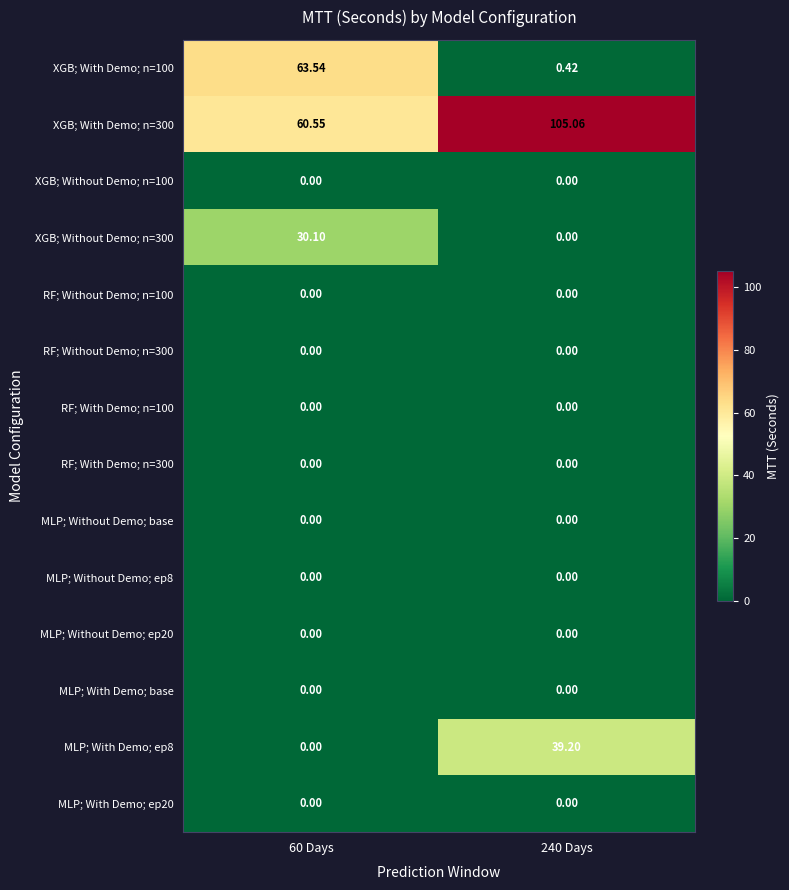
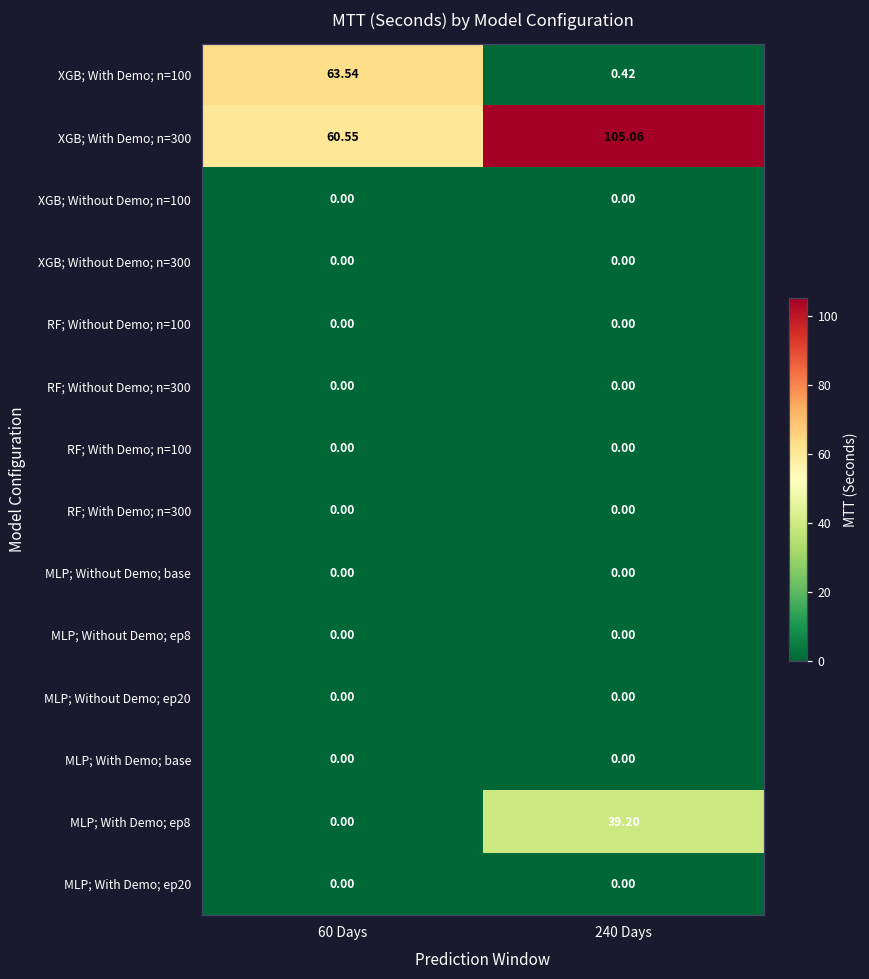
XGB; Without Demo; n=300, 60 Days: 30.10 -> 0.00
